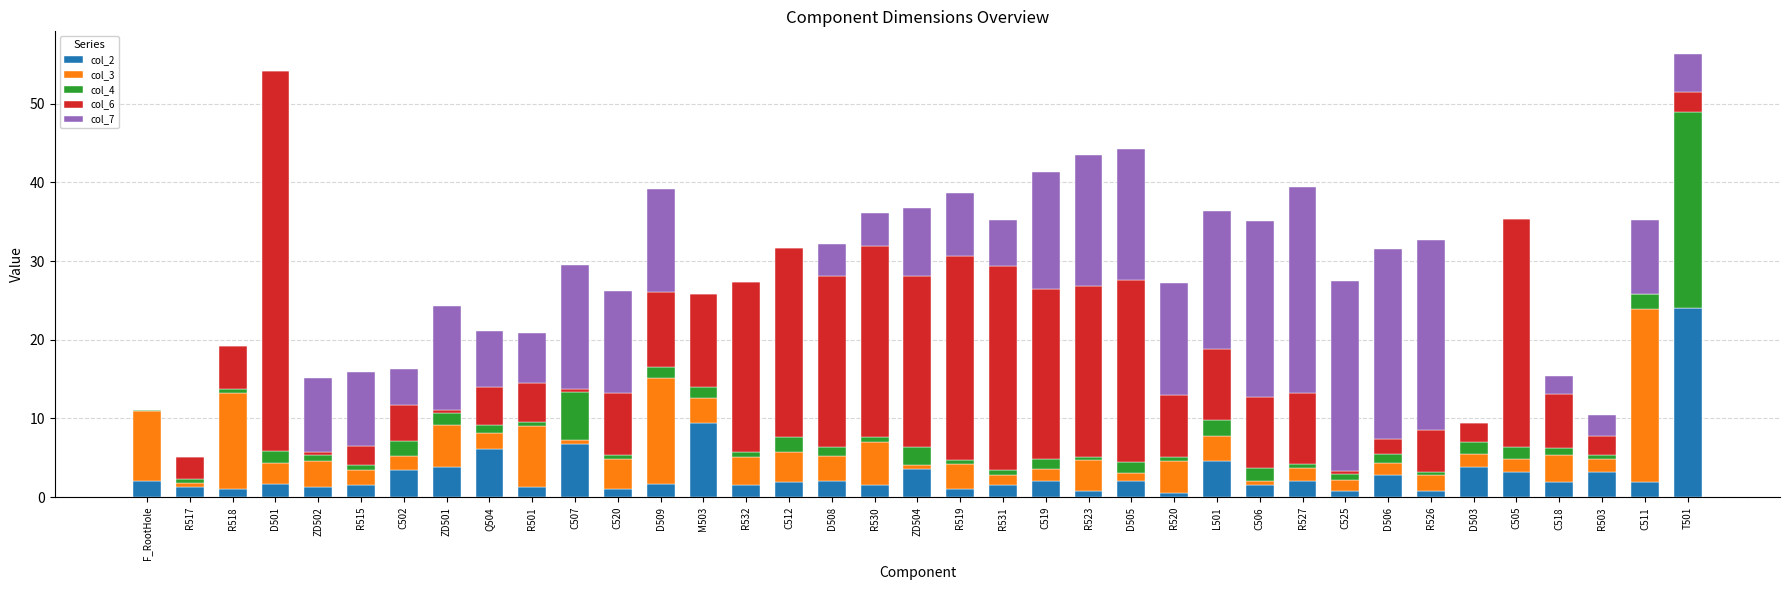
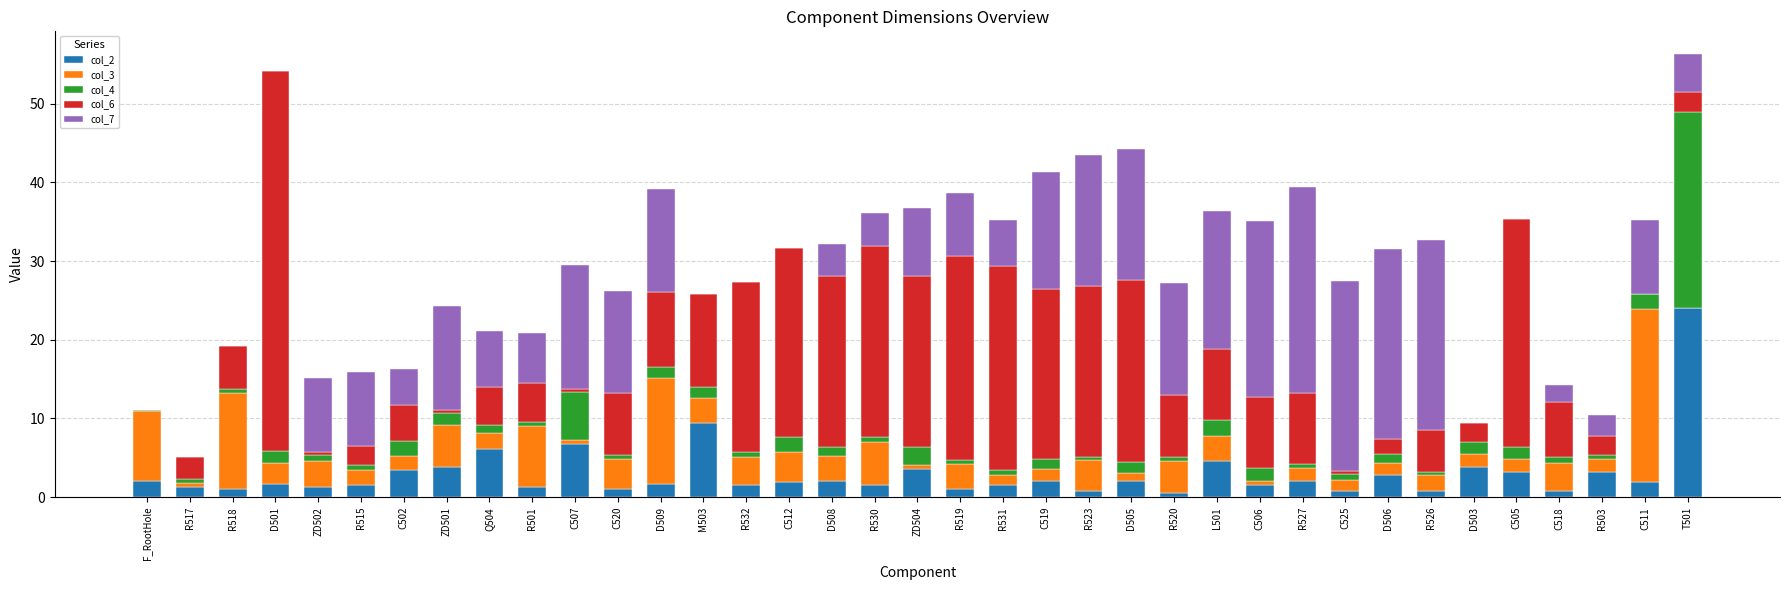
col_2, C518: 2 -> 1
